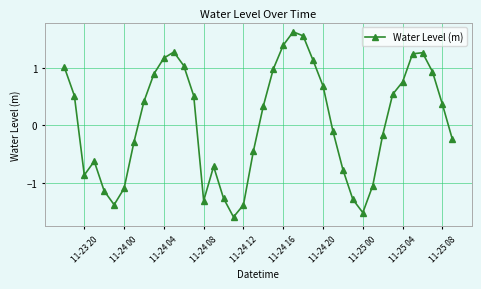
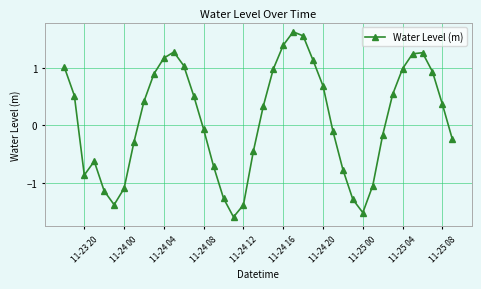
11-24 08: -1.3 -> -0.1
11-25 04: 0.8 -> 1.0
